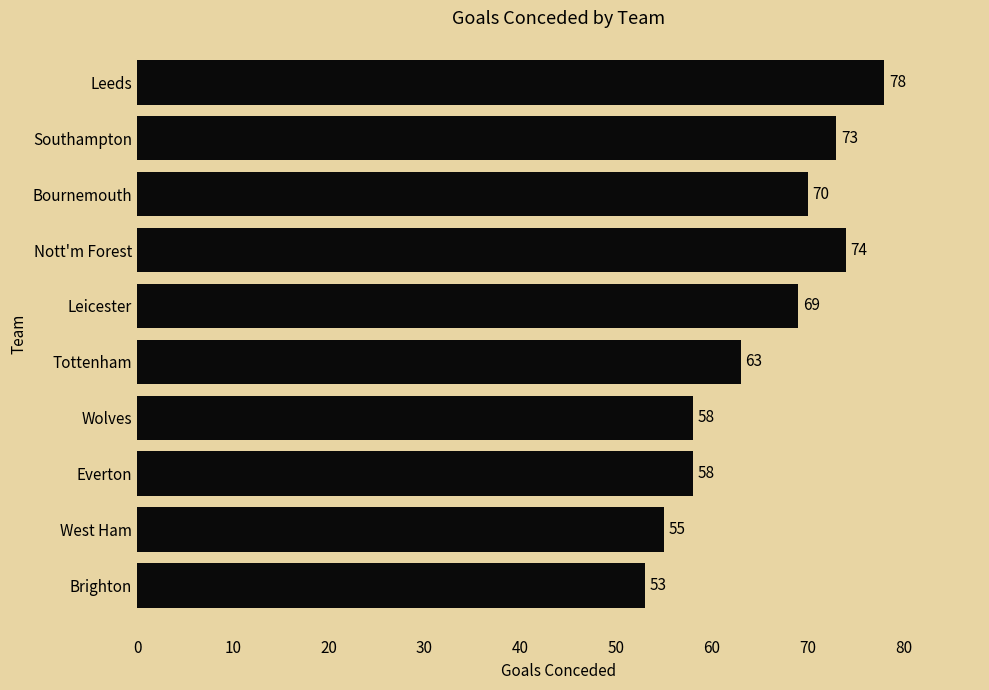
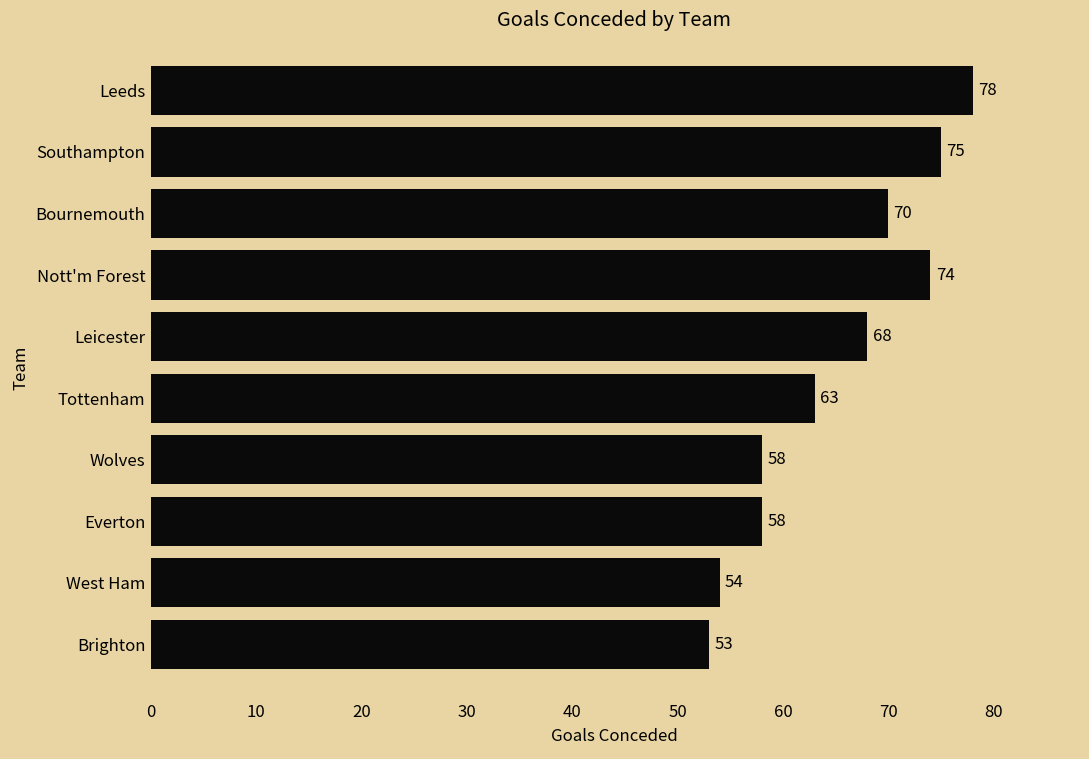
Southampton: 73 -> 75
Leicester: 69 -> 68
West Ham: 55 -> 54
